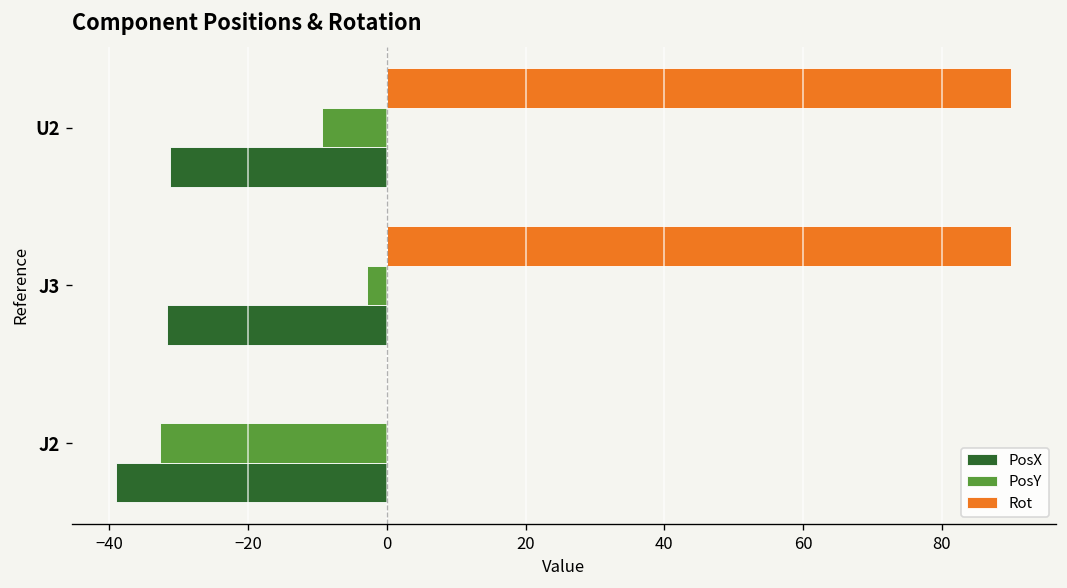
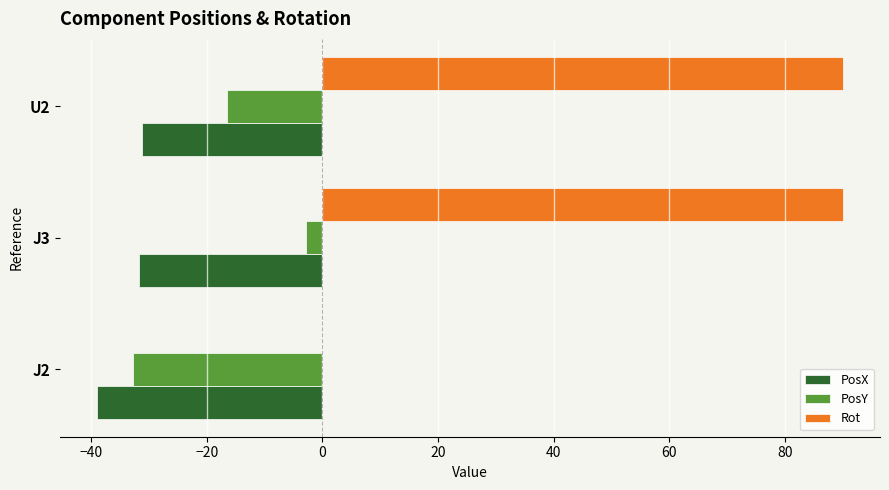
PosY, U2: -9 -> -17
